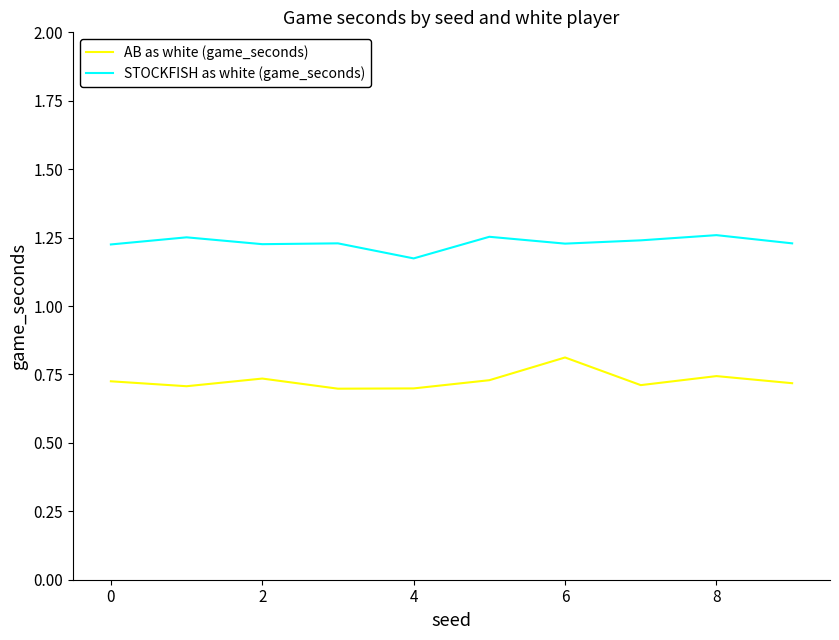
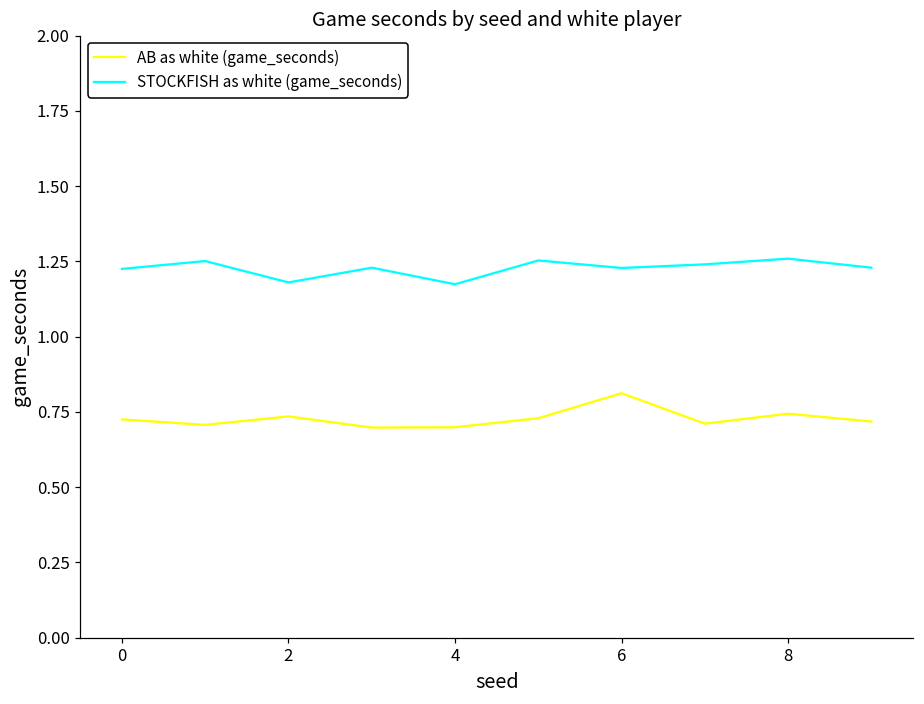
STOCKFISH as white (game_seconds), 2: 1.23 -> 1.18
